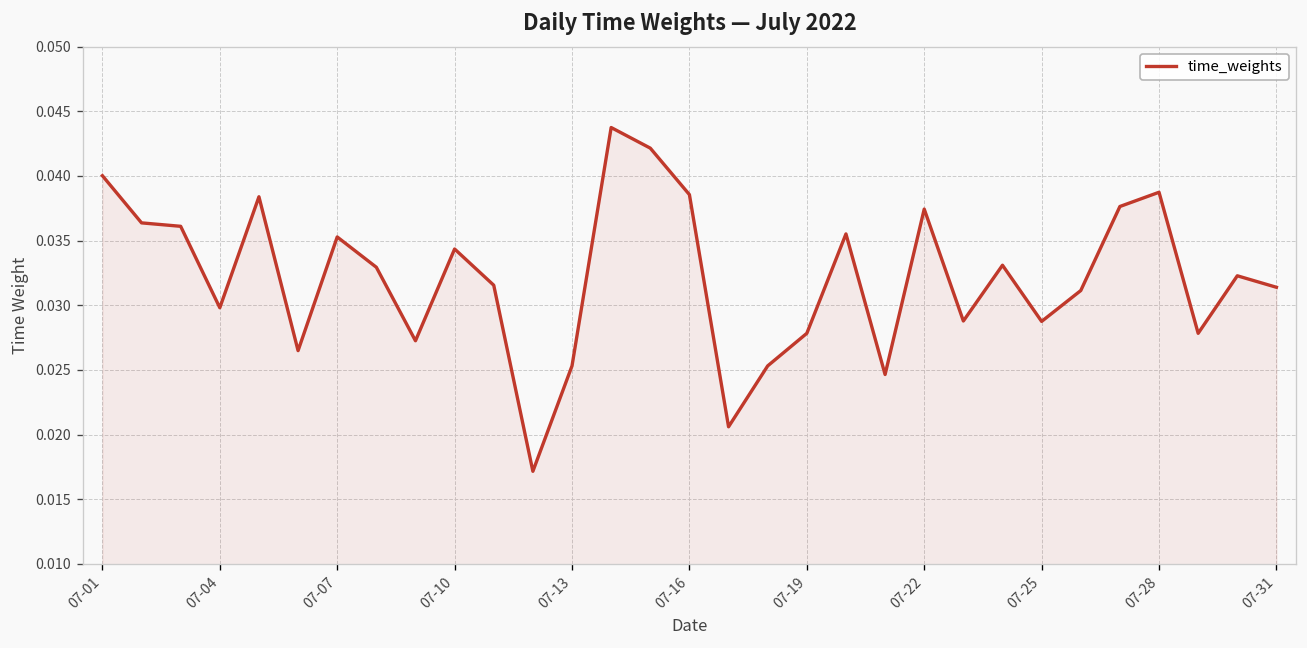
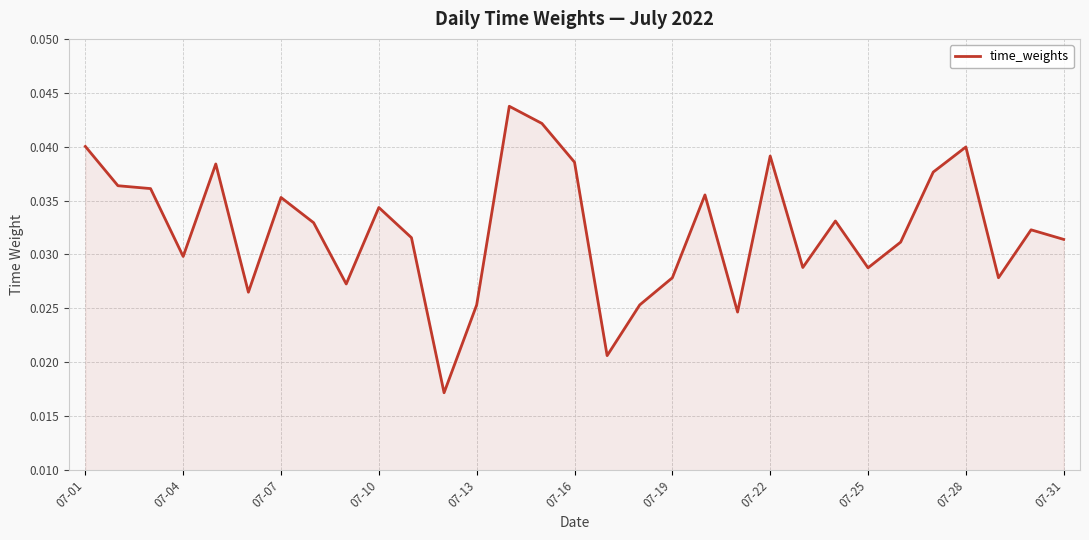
07-22: 0.0374 -> 0.0391
07-28: 0.0387 -> 0.0400
